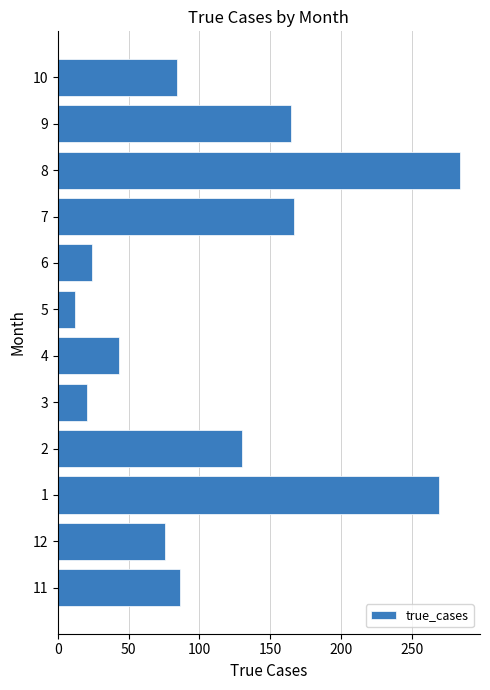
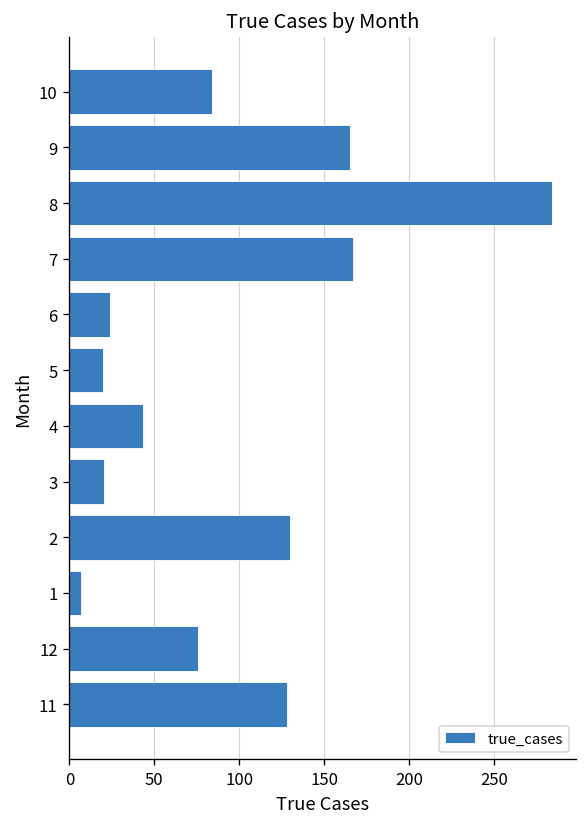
5: 12 -> 20
1: 269 -> 7
11: 86 -> 128
